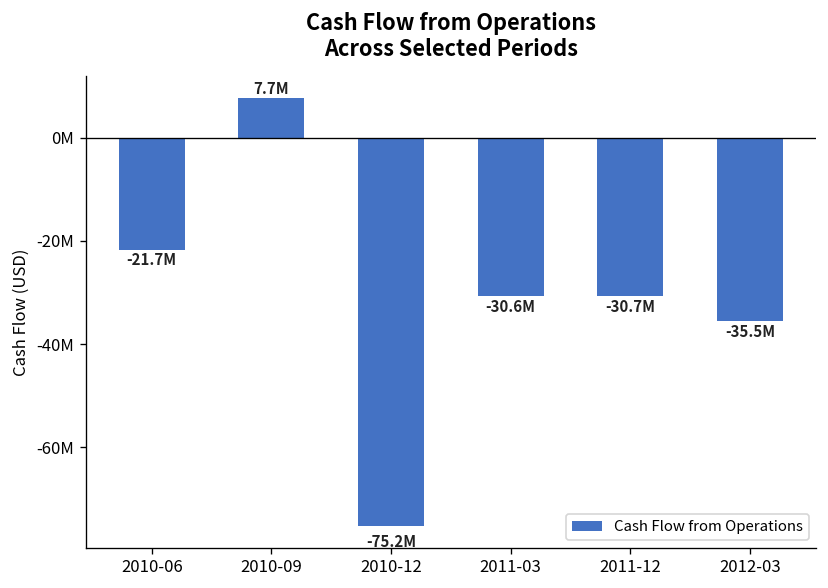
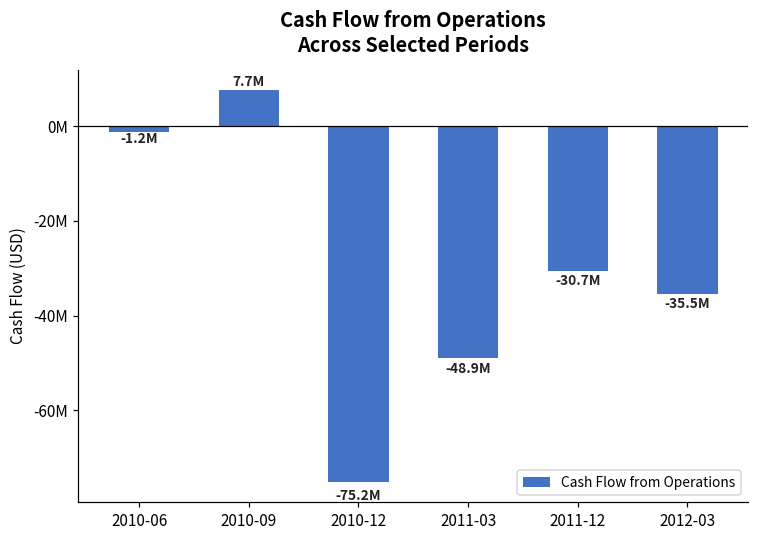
2010-06: -21.7M -> -1.2M
2011-03: -30.6M -> -48.9M
